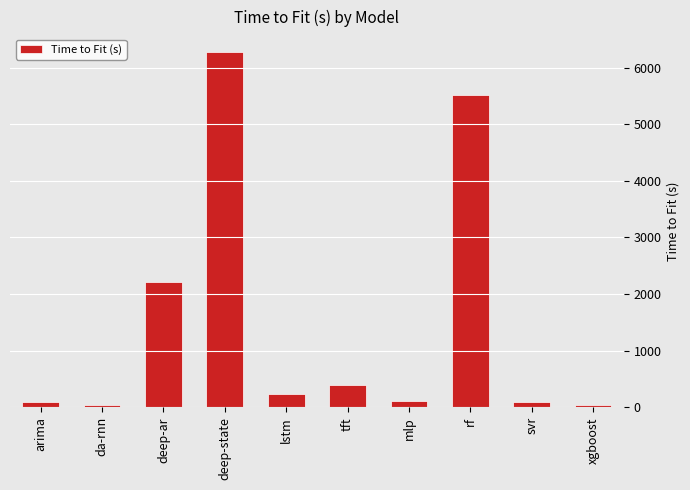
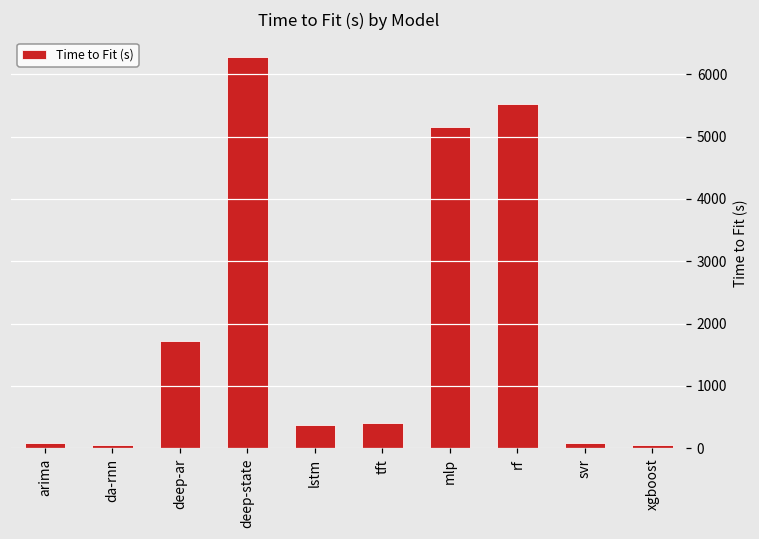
deep-ar: 2200 -> 1700
lstm: 200 -> 400
mlp: 100 -> 5100
